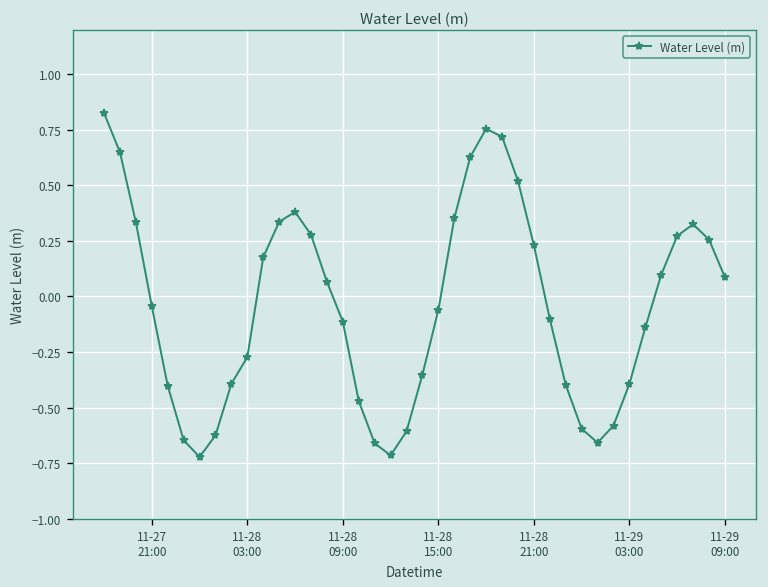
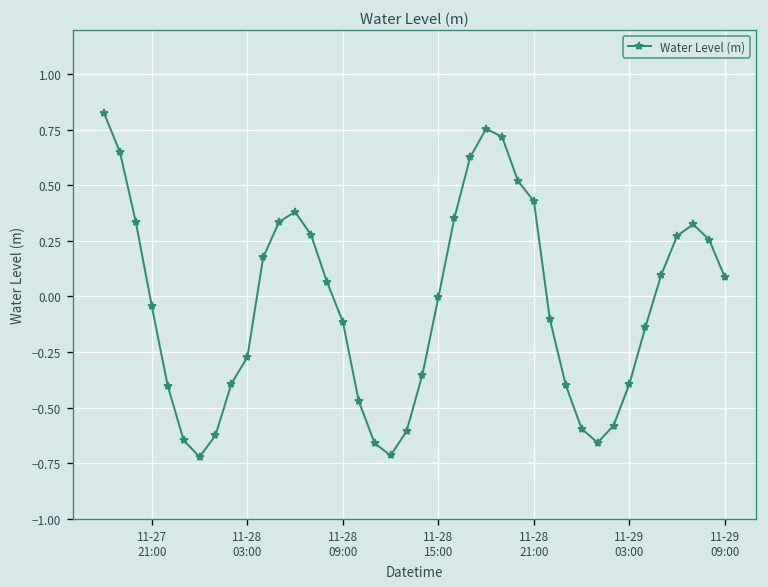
11-28 15:00: -0.06 -> 0.00
11-28 21:00: 0.23 -> 0.43
